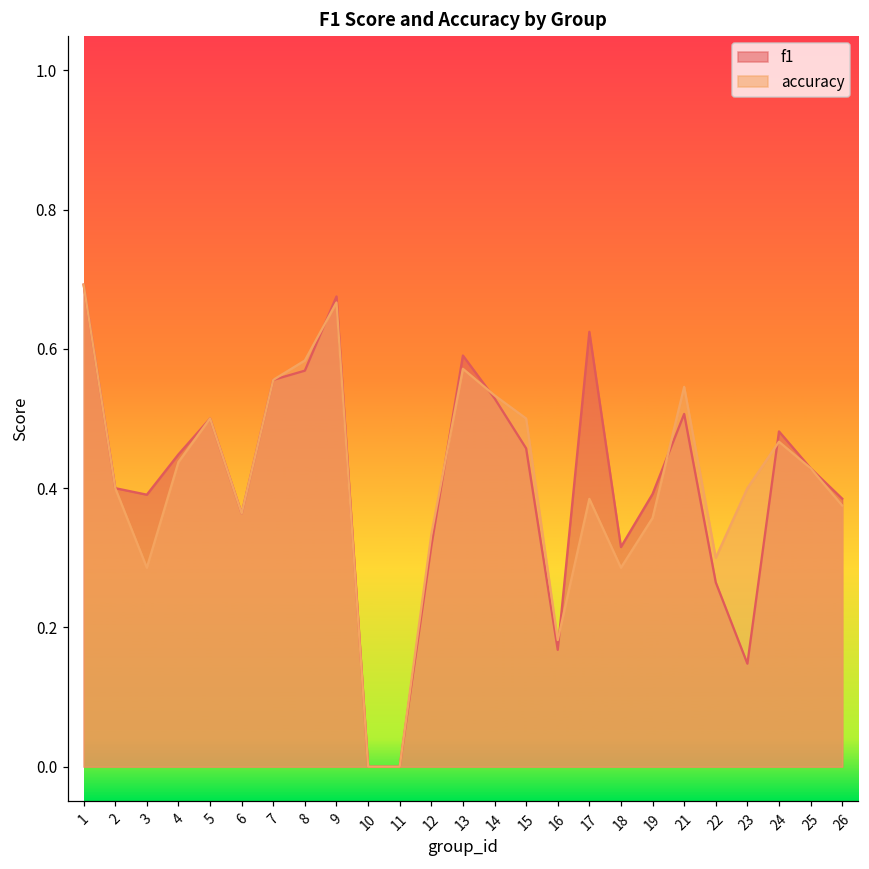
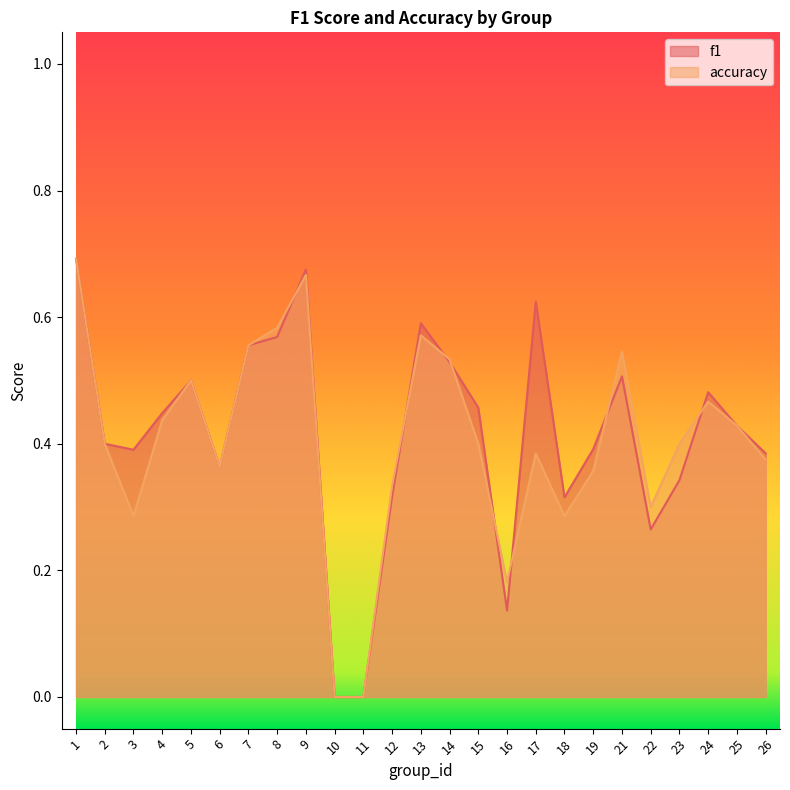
accuracy, 15: 0.5 -> 0.4
f1, 16: 0.17 -> 0.14
f1, 23: 0.15 -> 0.34
